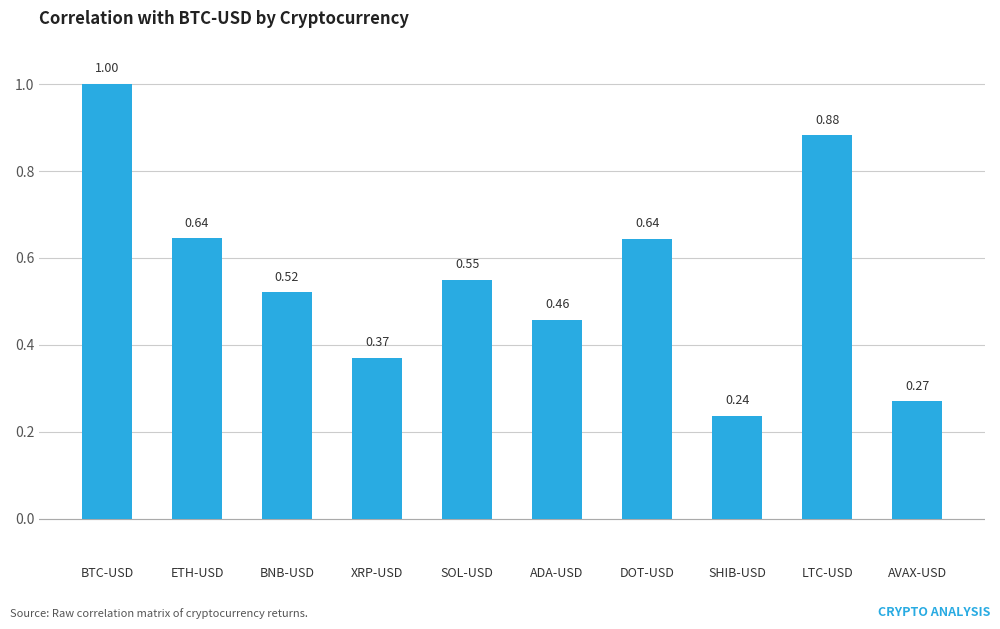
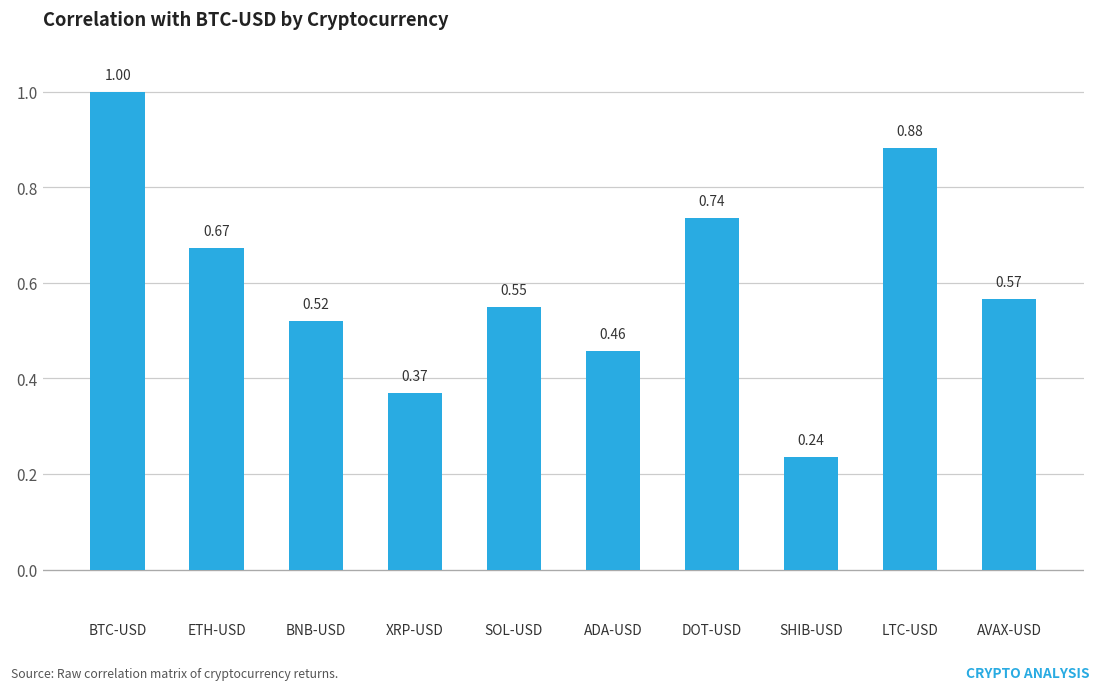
ETH-USD: 0.64 -> 0.67
DOT-USD: 0.64 -> 0.74
AVAX-USD: 0.27 -> 0.57
